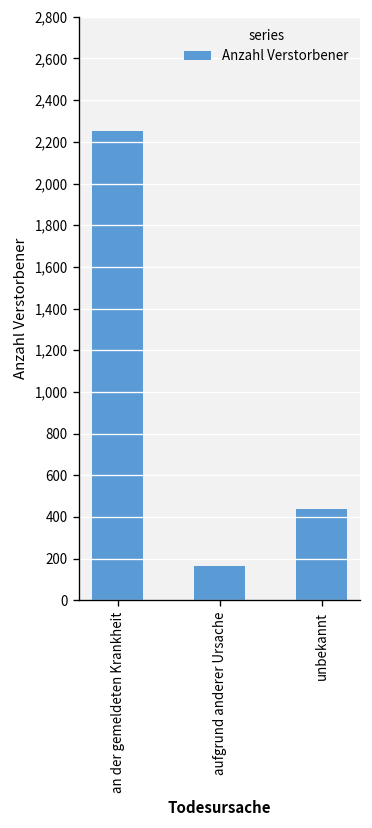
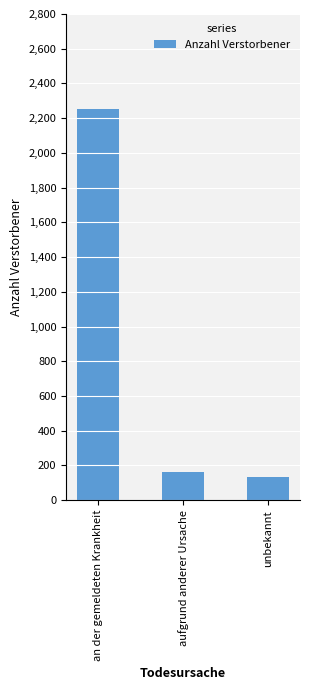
unbekannt: 440 -> 130
